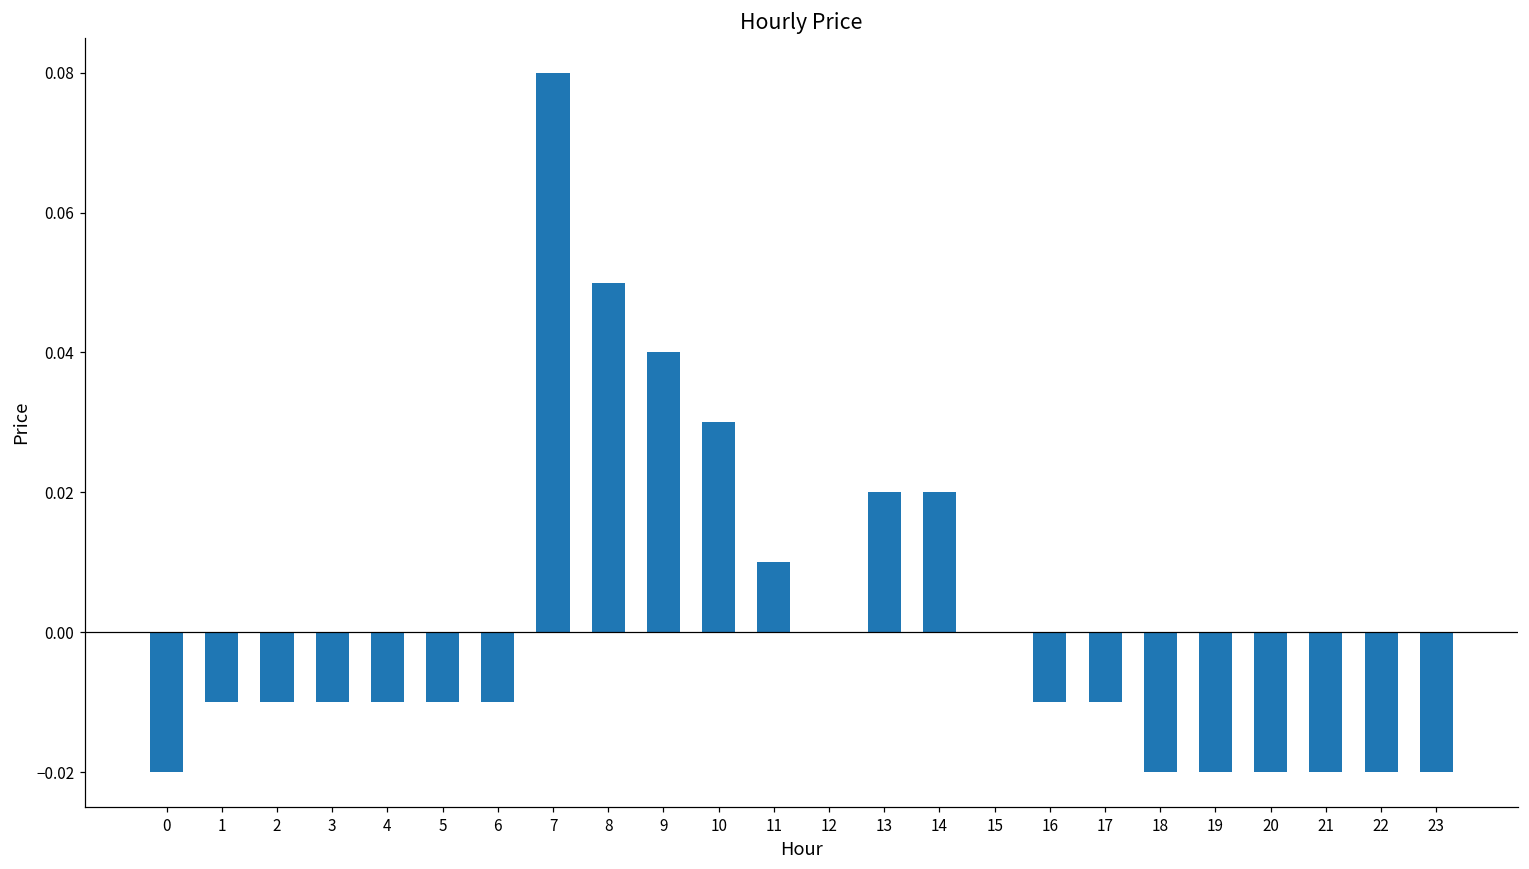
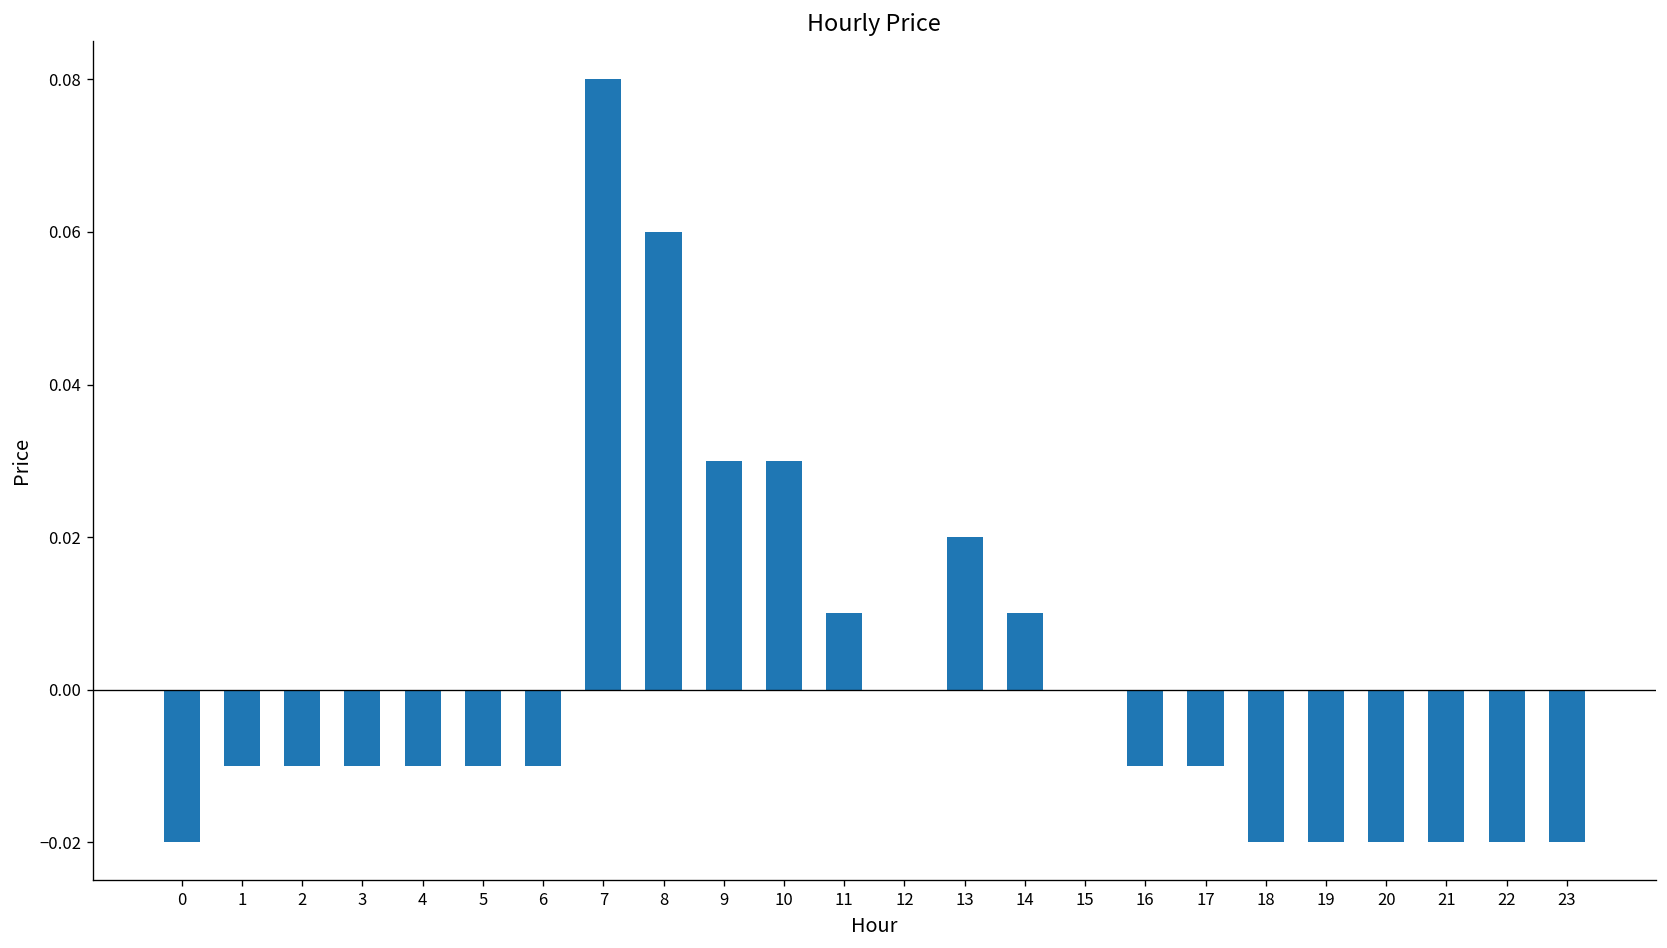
8: 0.05 -> 0.06
9: 0.04 -> 0.03
14: 0.02 -> 0.01
